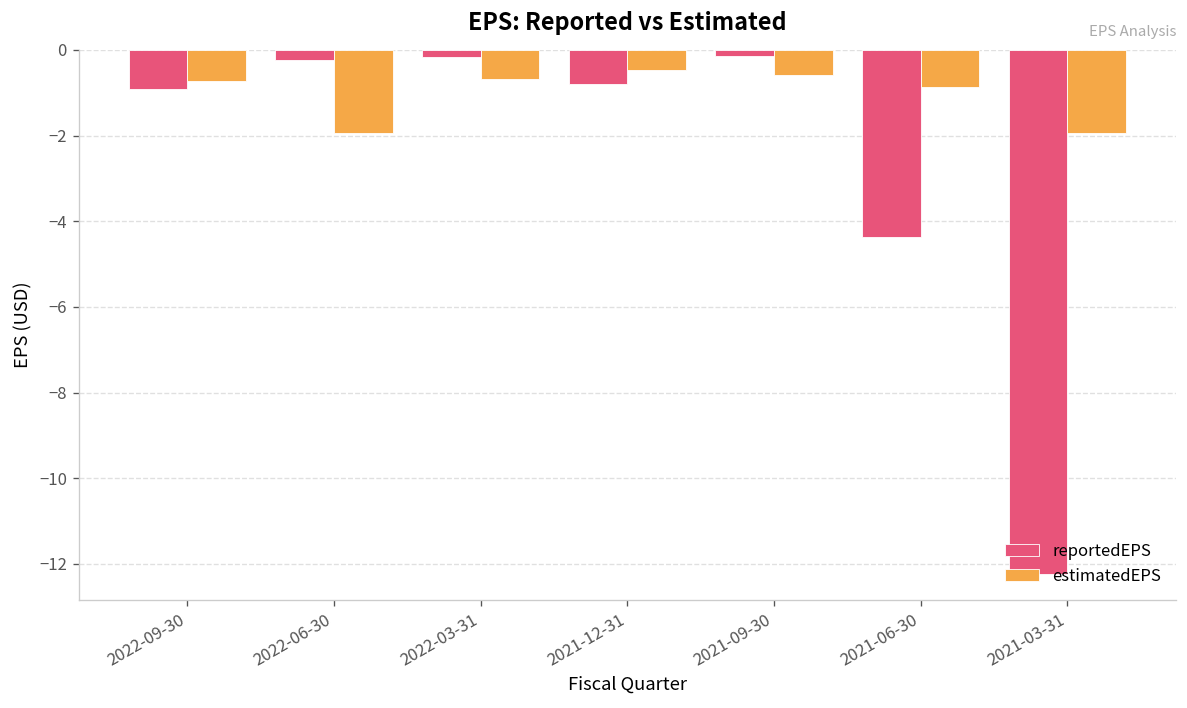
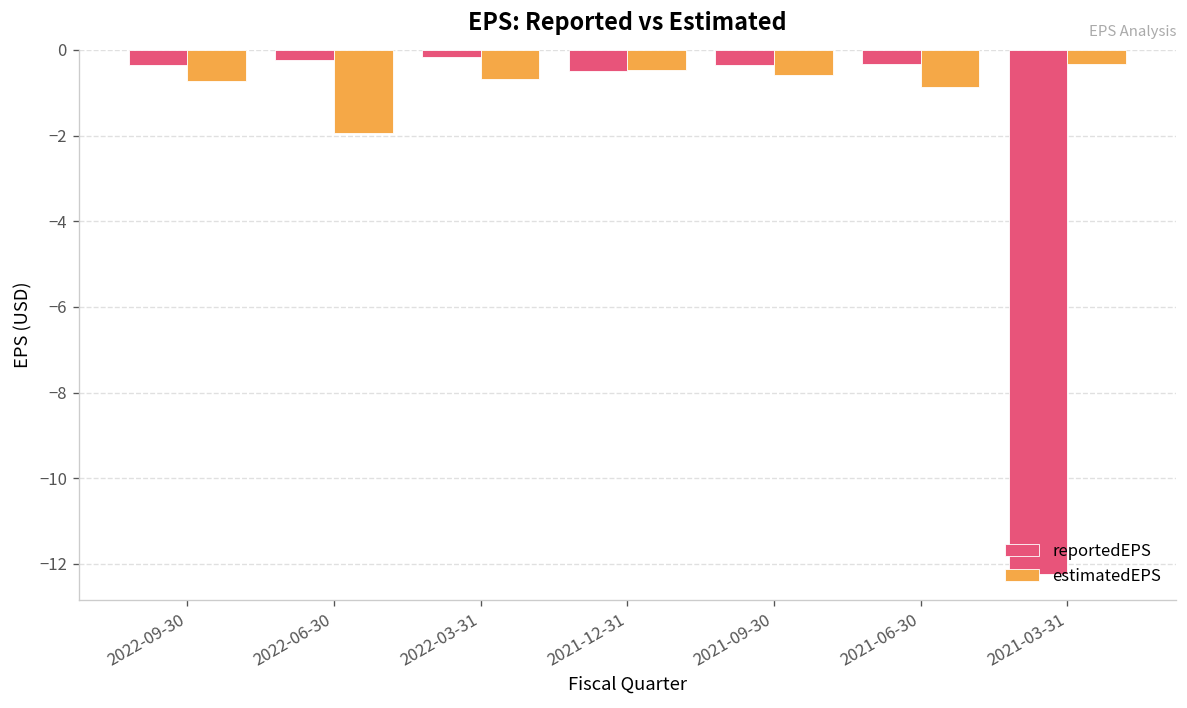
reportedEPS, 2022-09-30: -0.9 -> -0.4
reportedEPS, 2021-12-31: -0.8 -> -0.5
reportedEPS, 2021-09-30: -0.1 -> -0.4
reportedEPS, 2021-06-30: -4.4 -> -0.3
estimatedEPS, 2021-03-31: -1.9 -> -0.3
